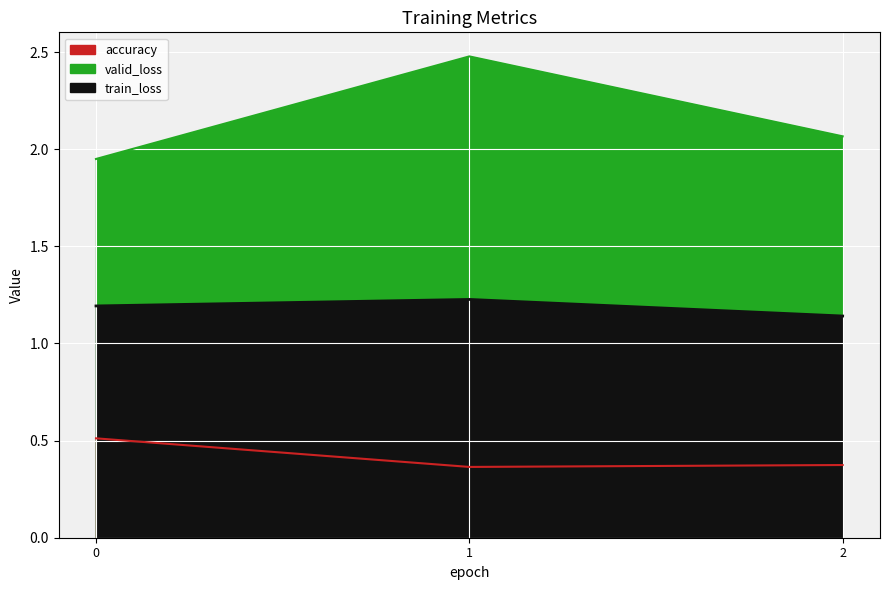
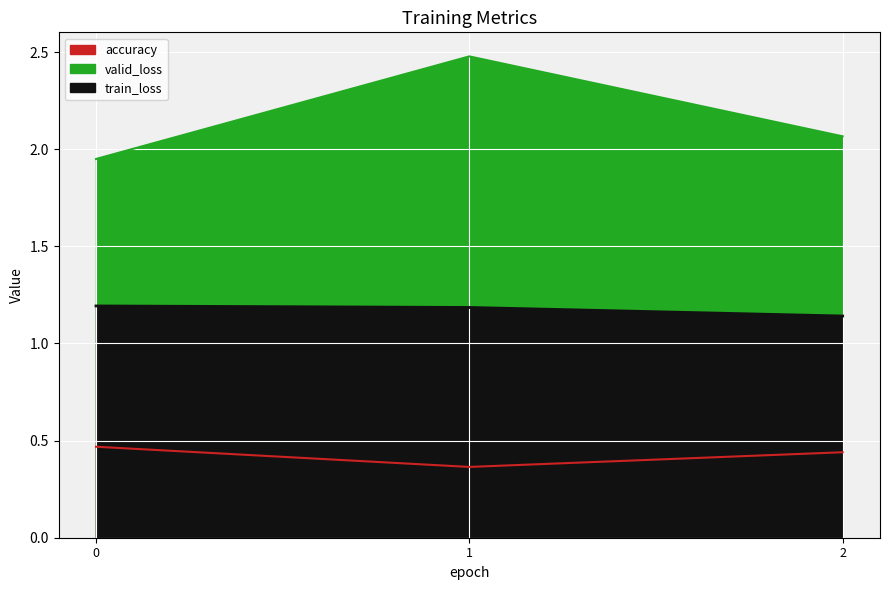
accuracy, 0: 0.51 -> 0.47
train_loss, 1: 1.23 -> 1.19
accuracy, 2: 0.37 -> 0.44
